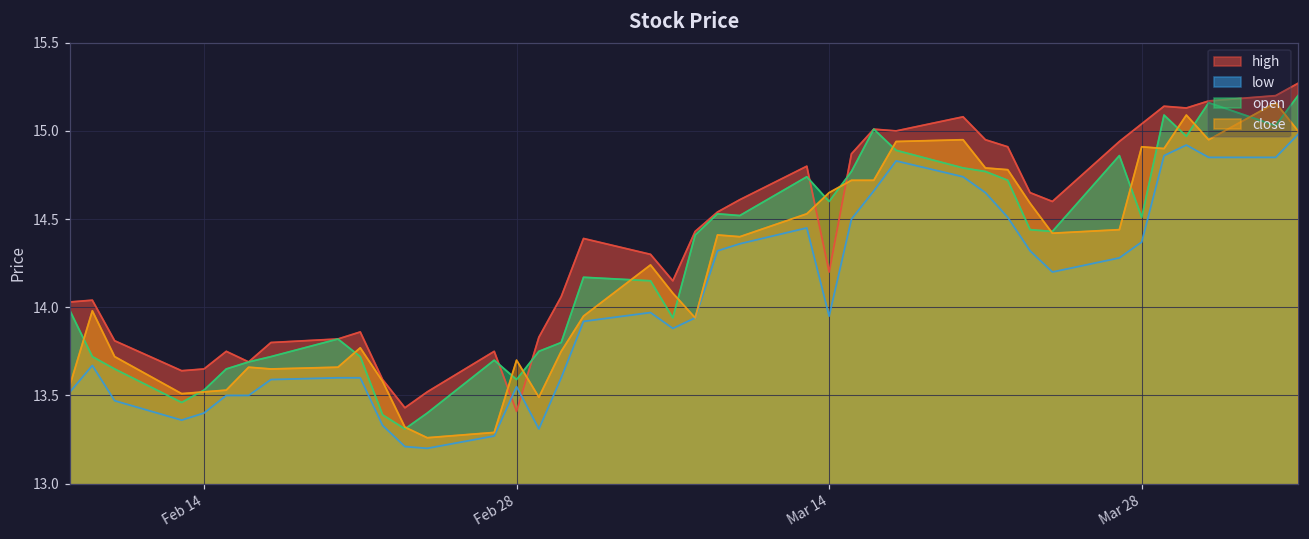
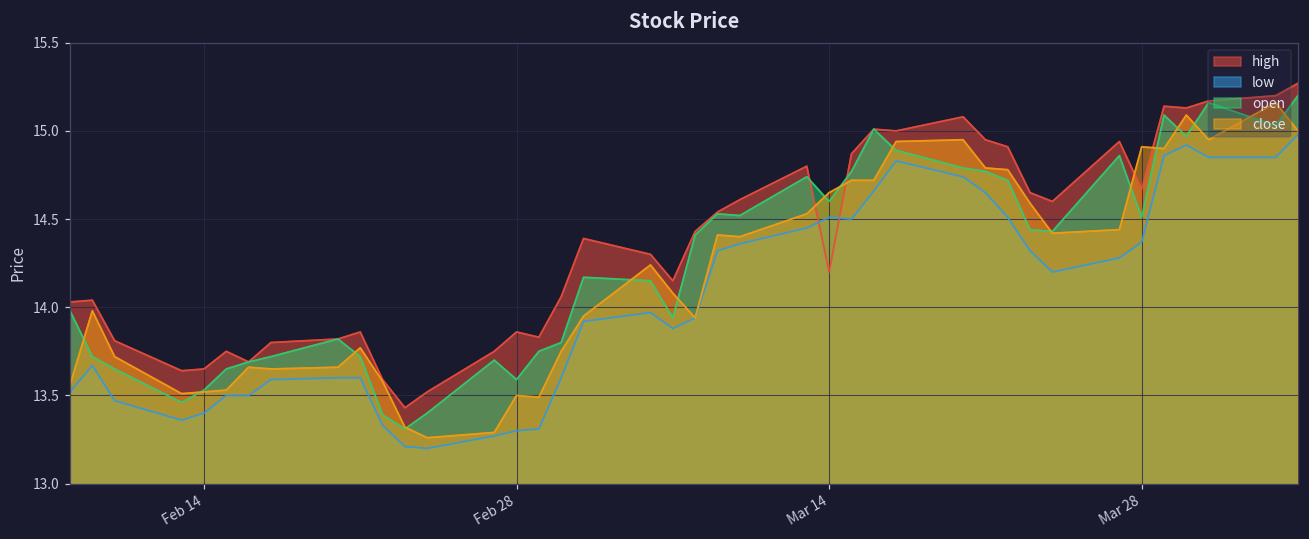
high, Feb 28: 13.41 -> 13.86
low, Feb 28: 13.55 -> 13.30
close, Feb 28: 13.7 -> 13.5
low, Mar 14: 13.95 -> 14.51
high, Mar 28: 15.04 -> 14.67
